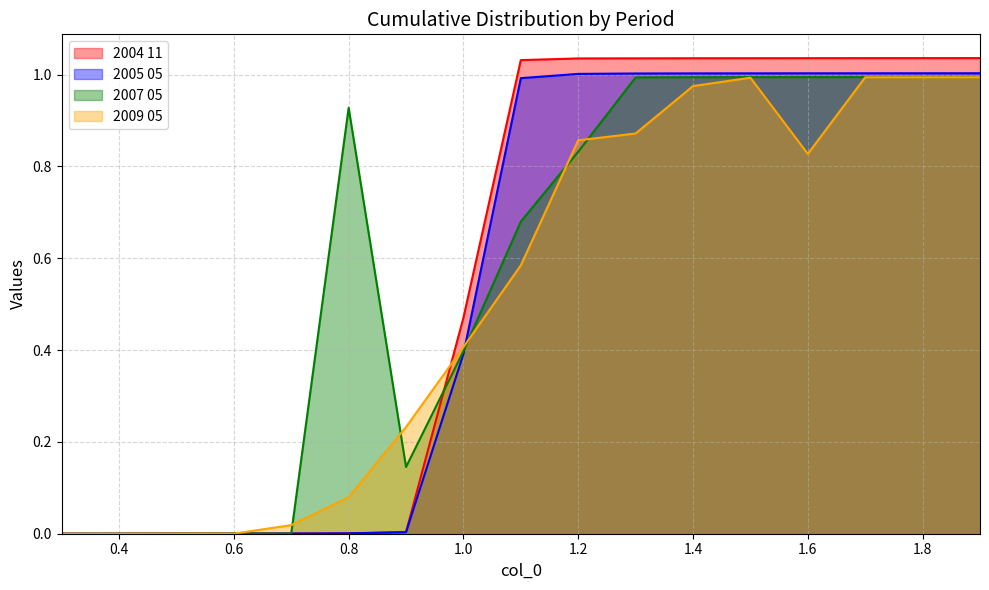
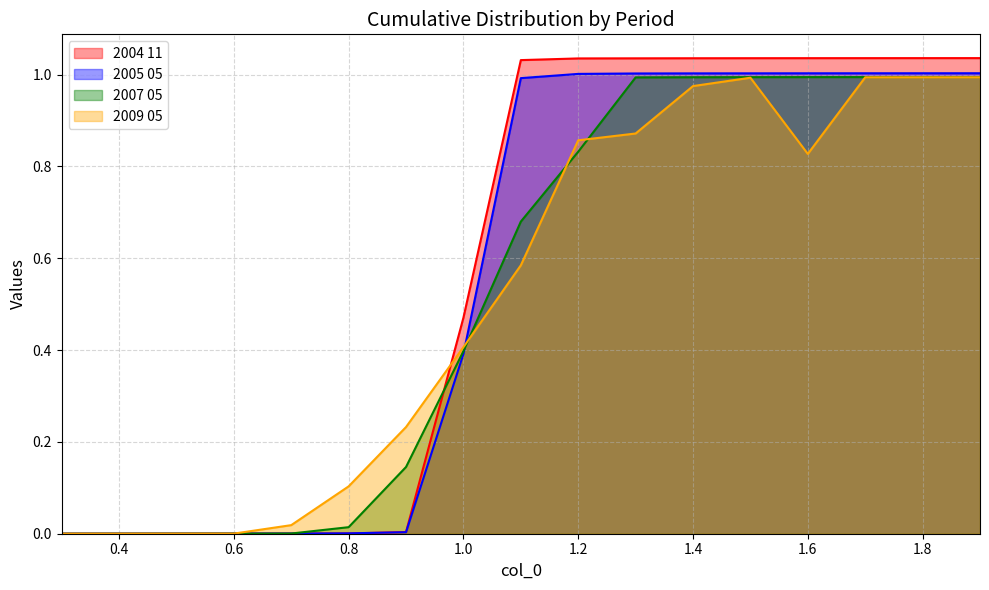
2007 05, 0.8: 0.93 -> 0.01
2009 05, 0.8: 0.08 -> 0.10
